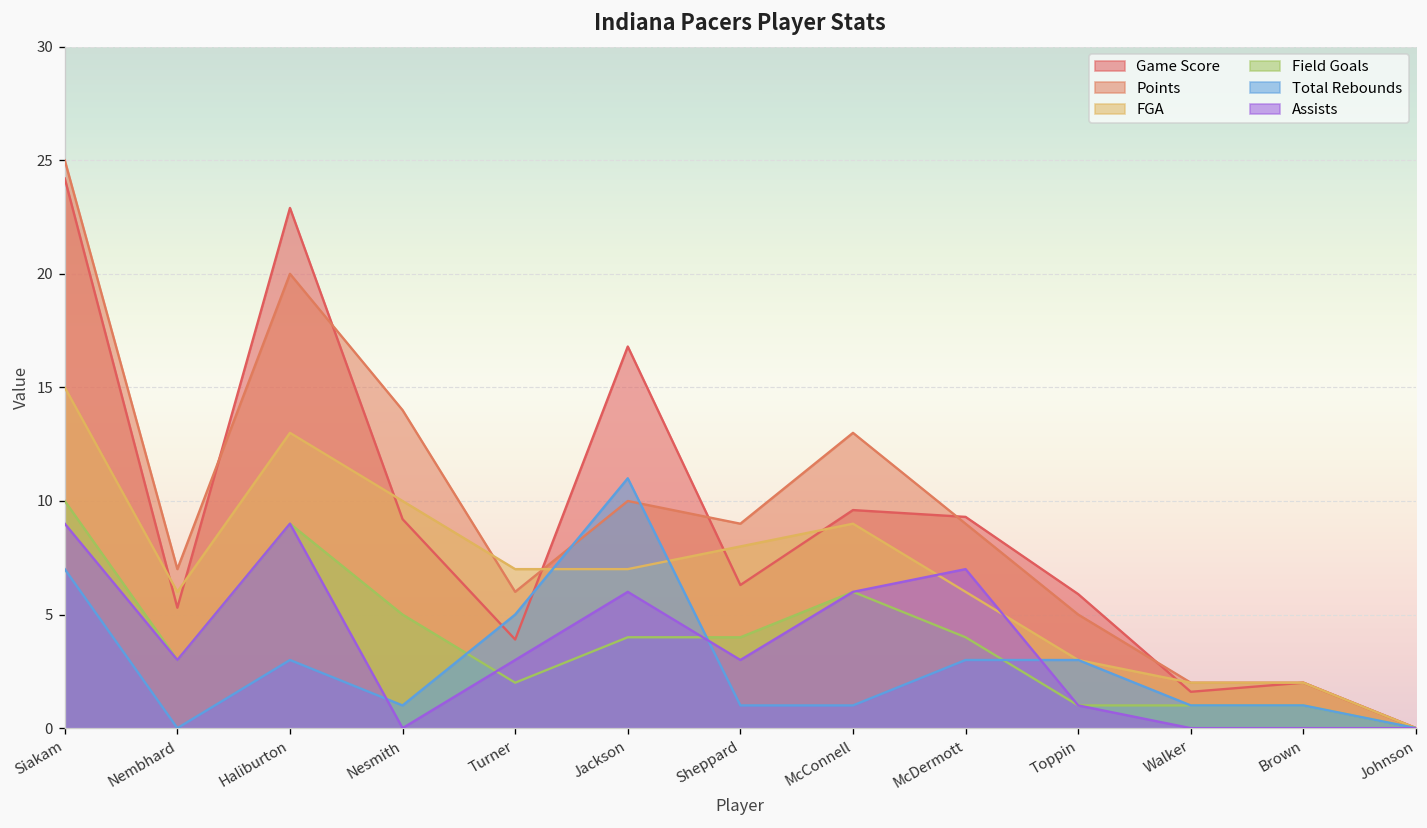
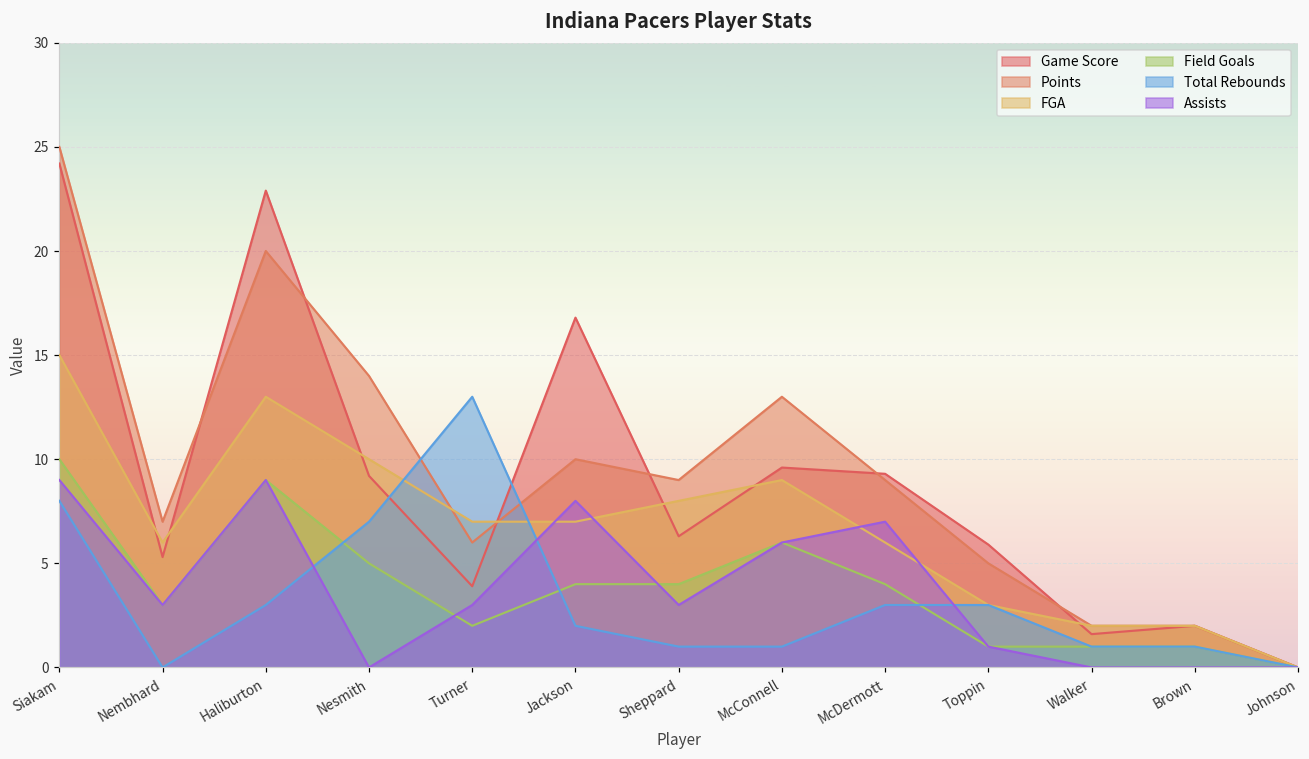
Total Rebounds, Siakam: 7 -> 8
Total Rebounds, Nesmith: 1 -> 7
Total Rebounds, Turner: 5 -> 13
Total Rebounds, Jackson: 11 -> 2
Assists, Jackson: 6 -> 8
